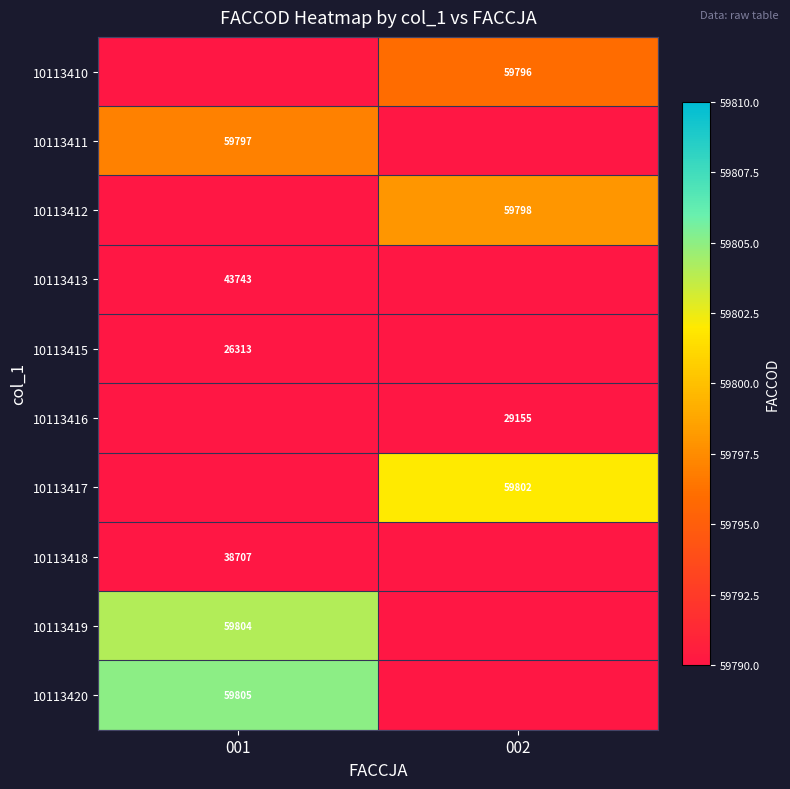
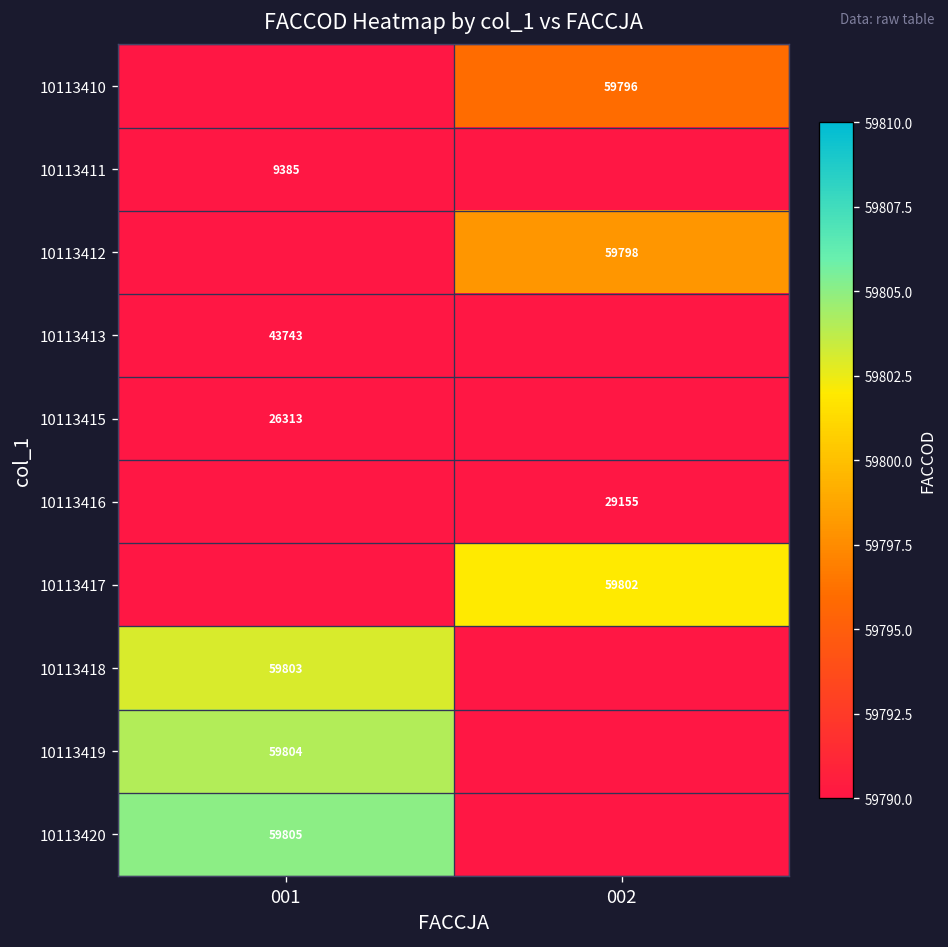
10113411, 001: 59797 -> 9385
10113418, 001: 38707 -> 59803
